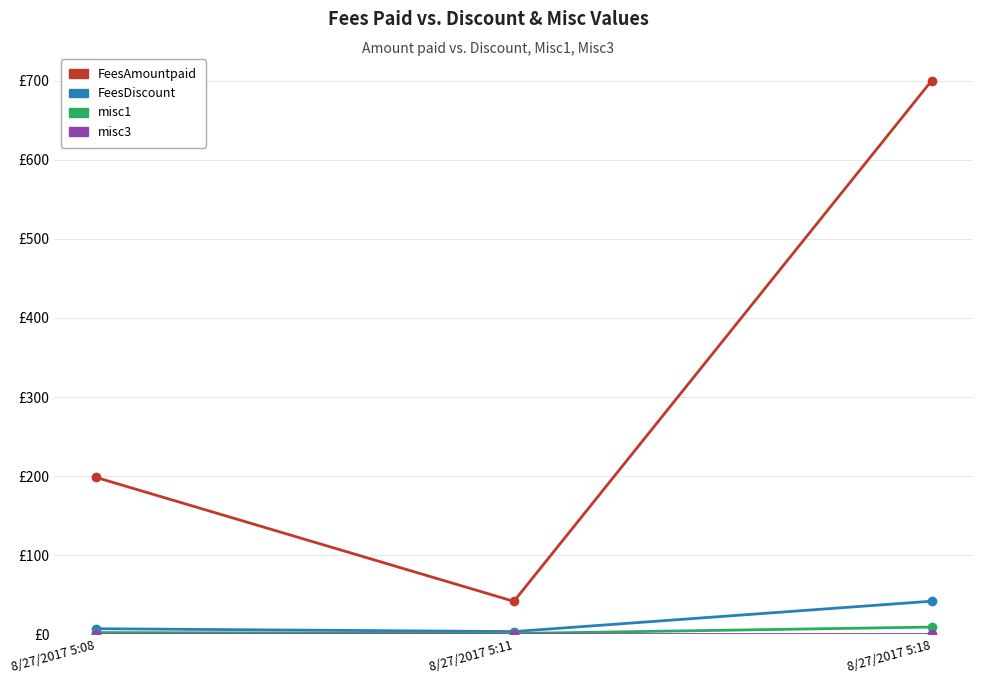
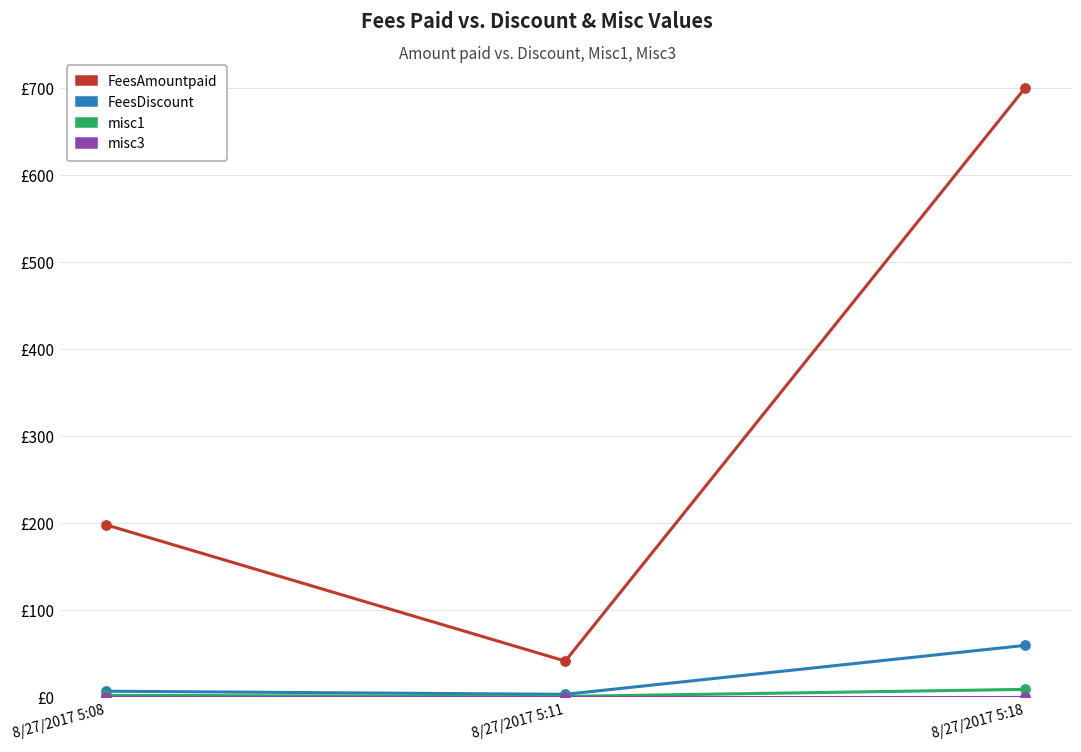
FeesDiscount, 8/27/2017 5:18: £40 -> £60
